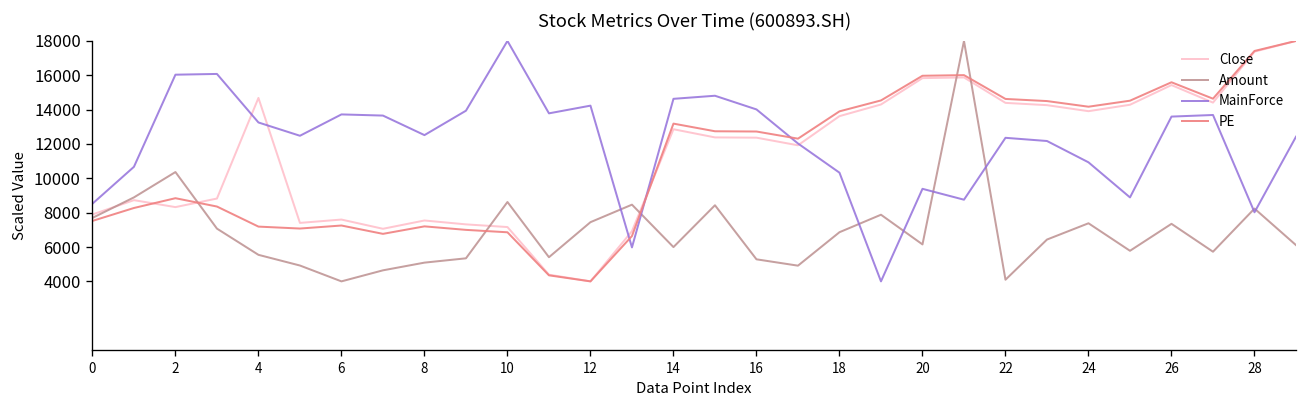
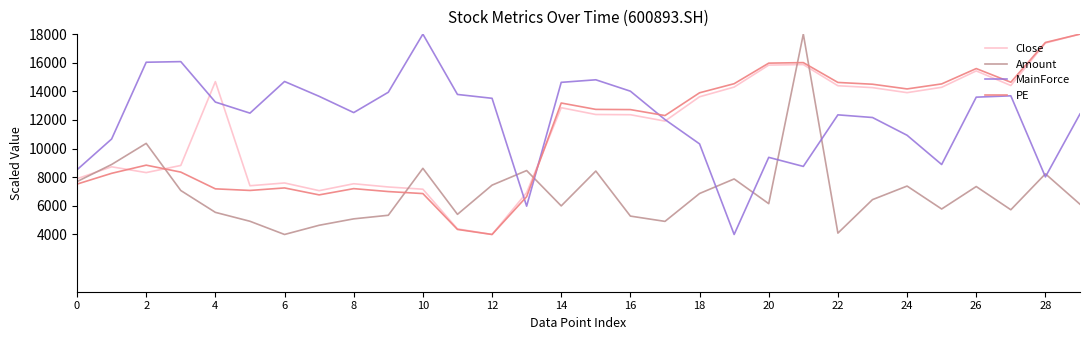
MainForce, 6: 13700 -> 14700
MainForce, 12: 14200 -> 13500
